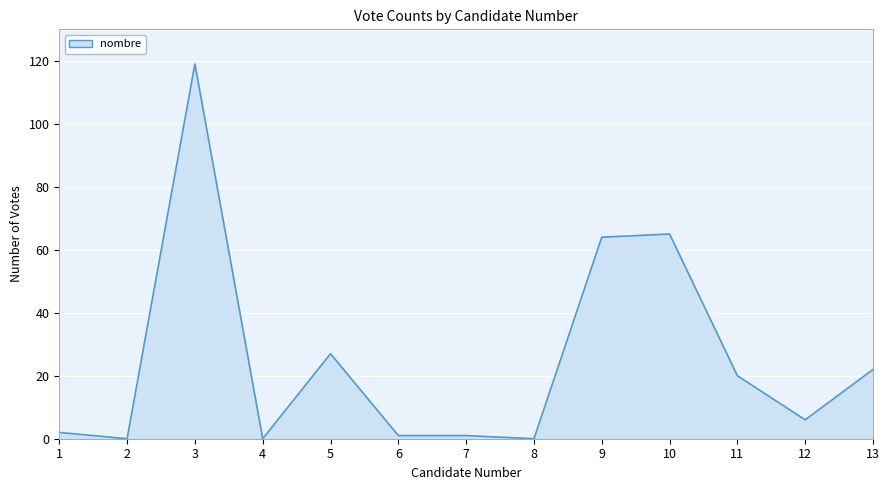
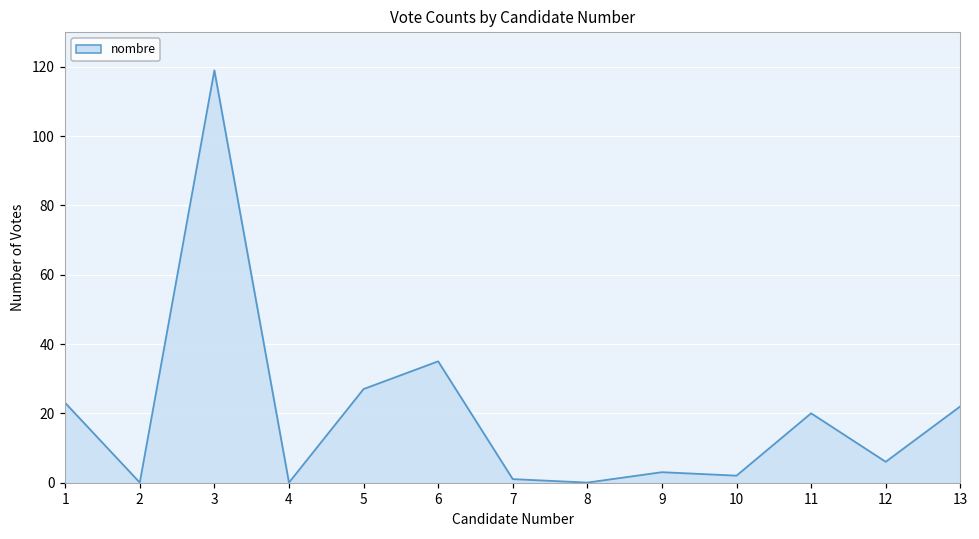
1: 2 -> 23
6: 1 -> 35
9: 64 -> 3
10: 65 -> 2
